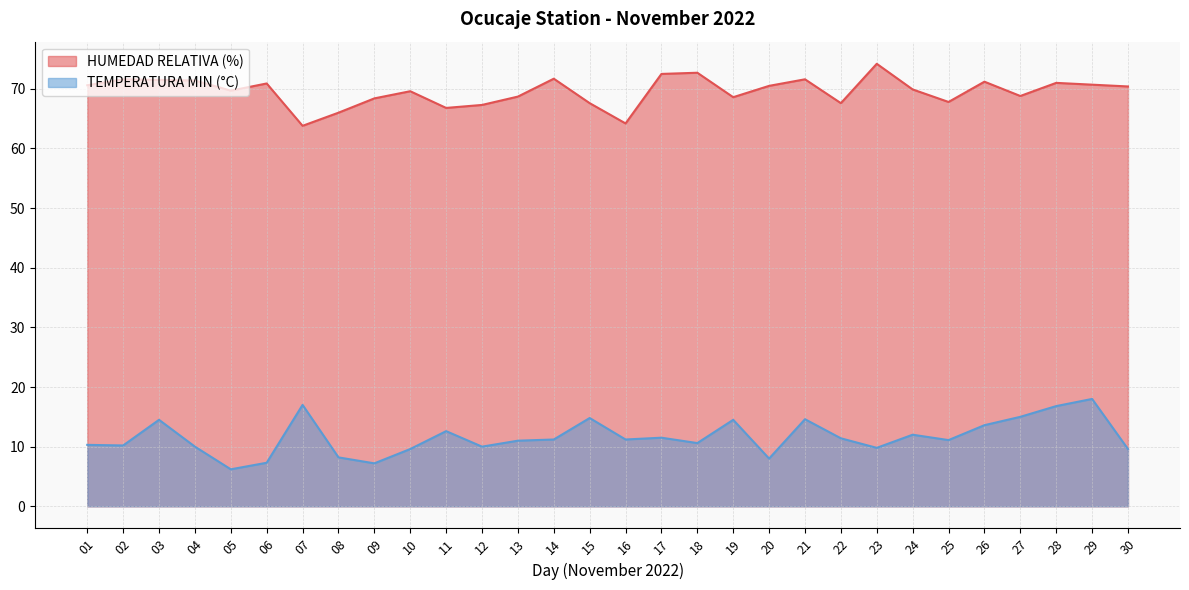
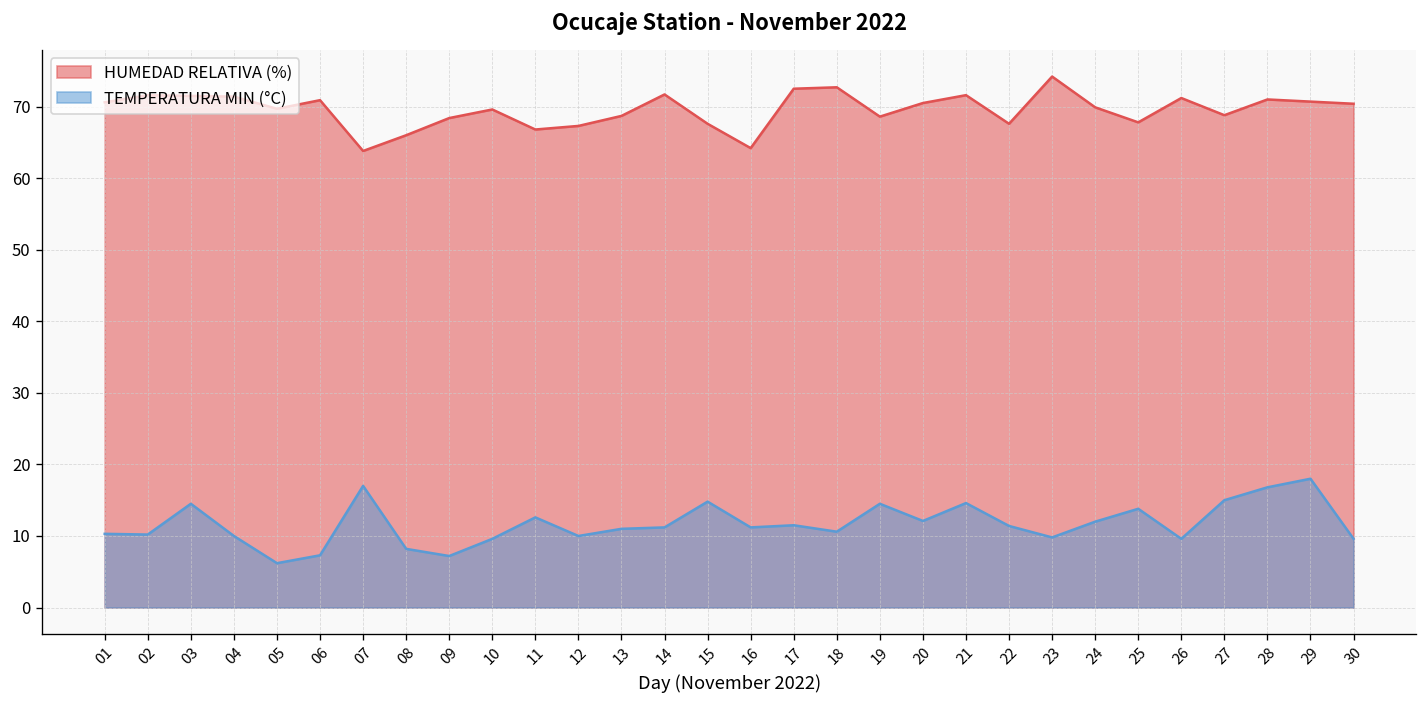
TEMPERATURA MIN (°C), 20: 8 -> 12
TEMPERATURA MIN (°C), 25: 11 -> 14
TEMPERATURA MIN (°C), 26: 14 -> 10
